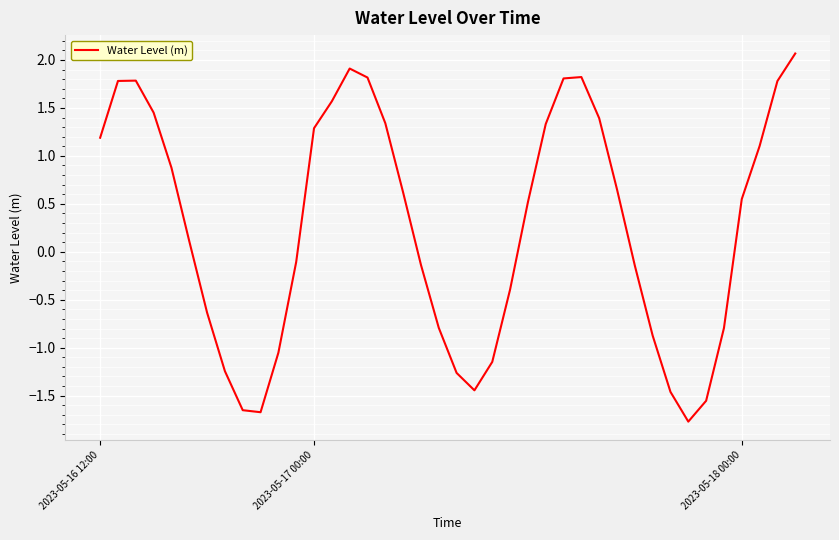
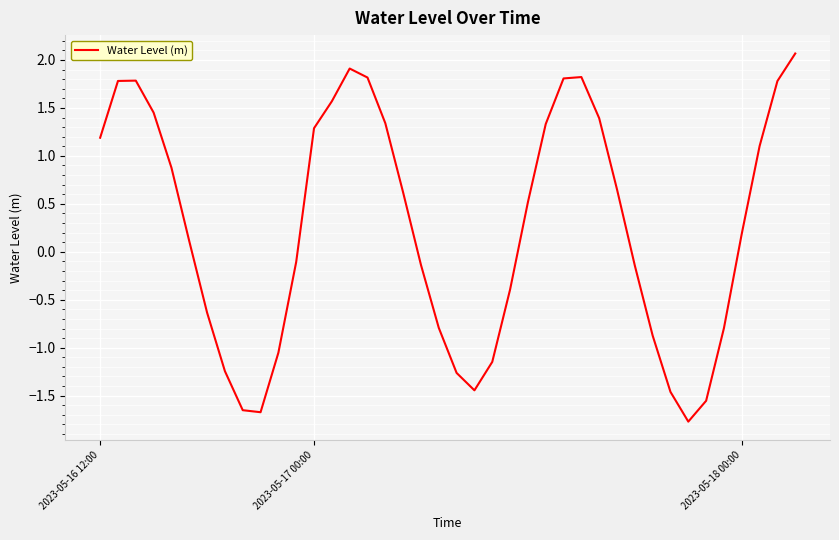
2023-05-18 00:00: 0.5 -> 0.2
